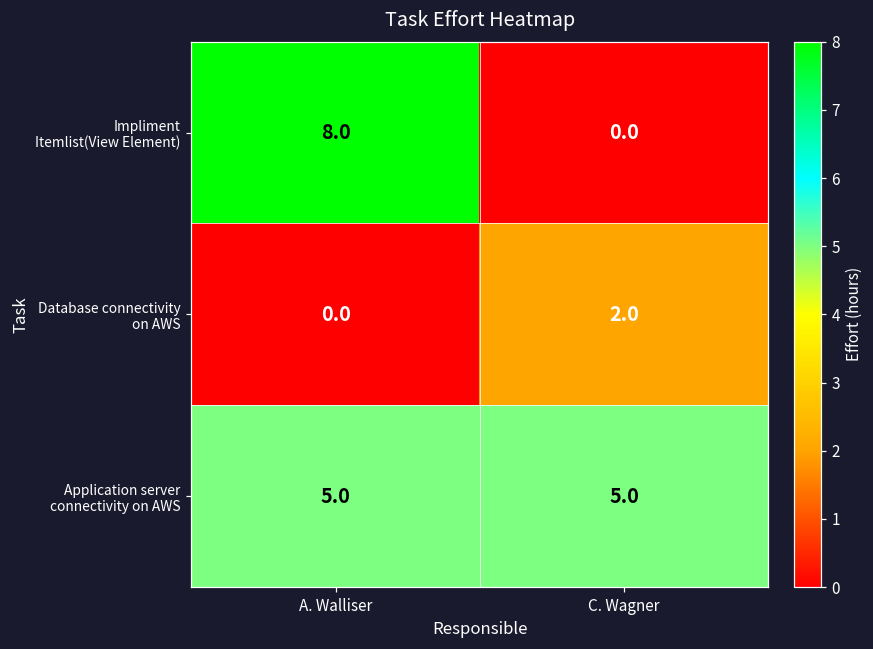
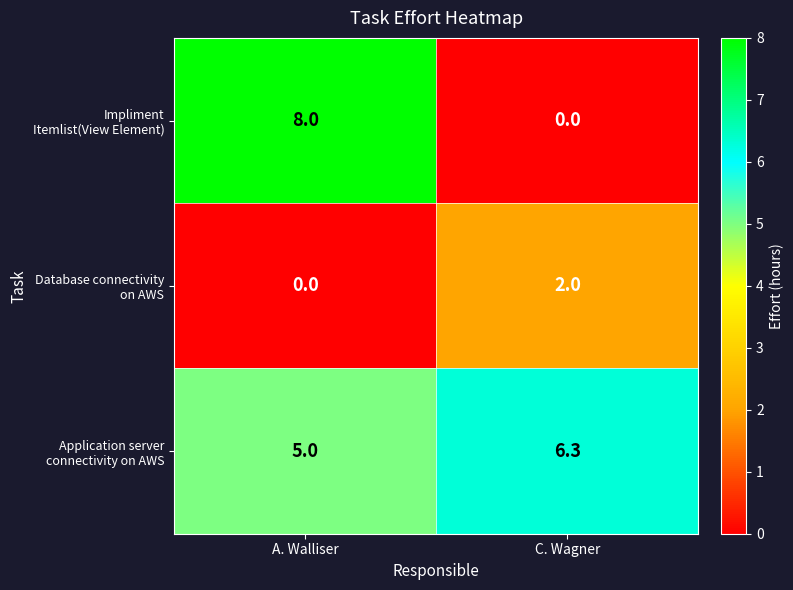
Application server connectivity on AWS, C. Wagner: 5.0 -> 6.3
